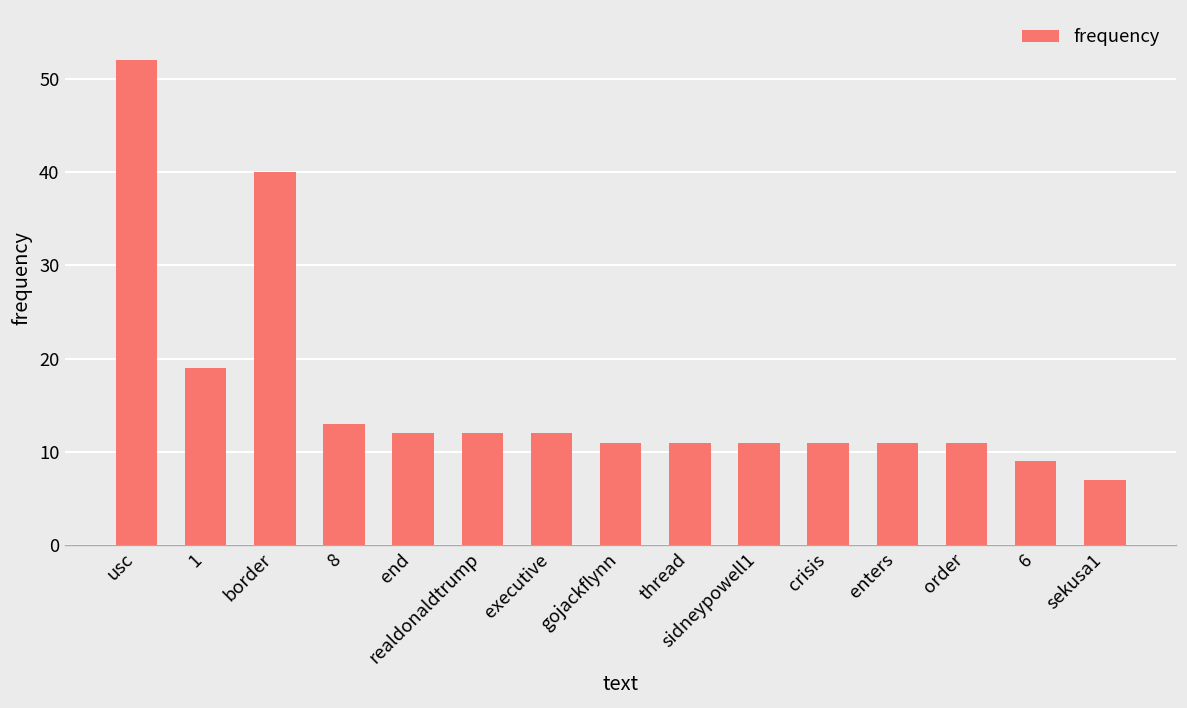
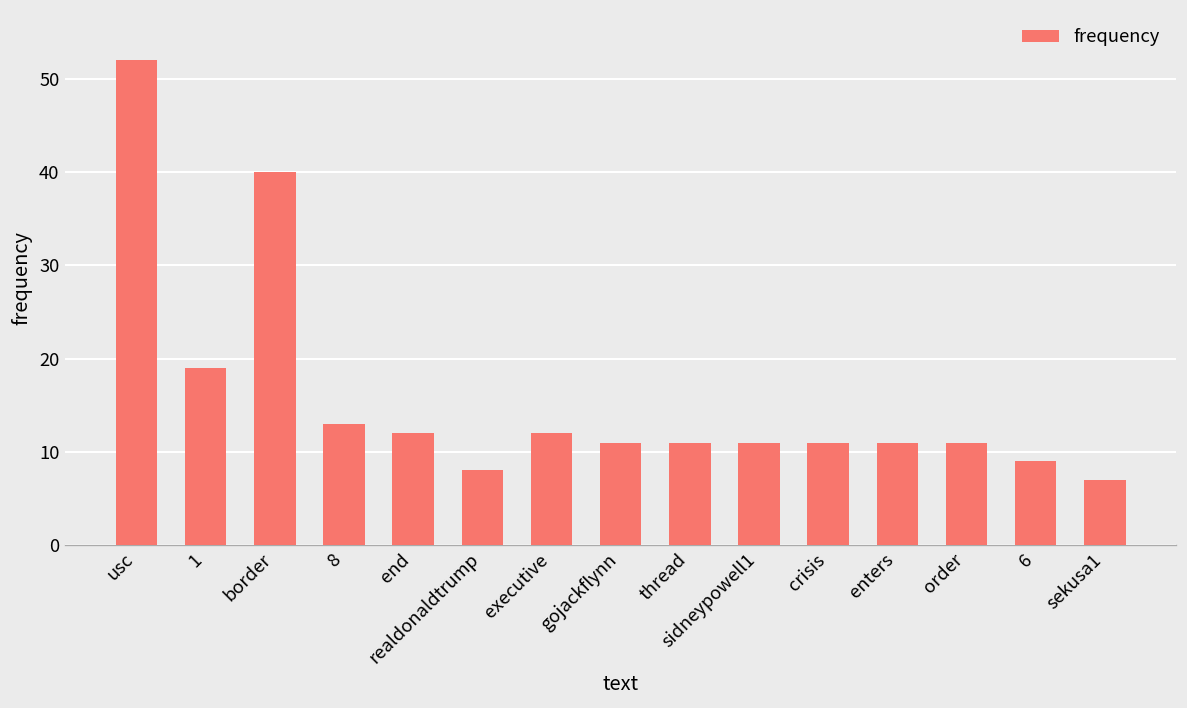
realdonaldtrump: 12 -> 8
